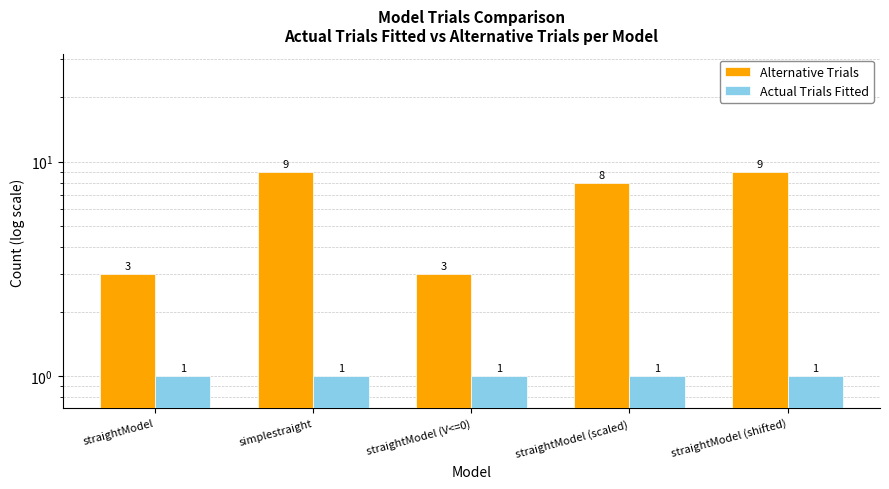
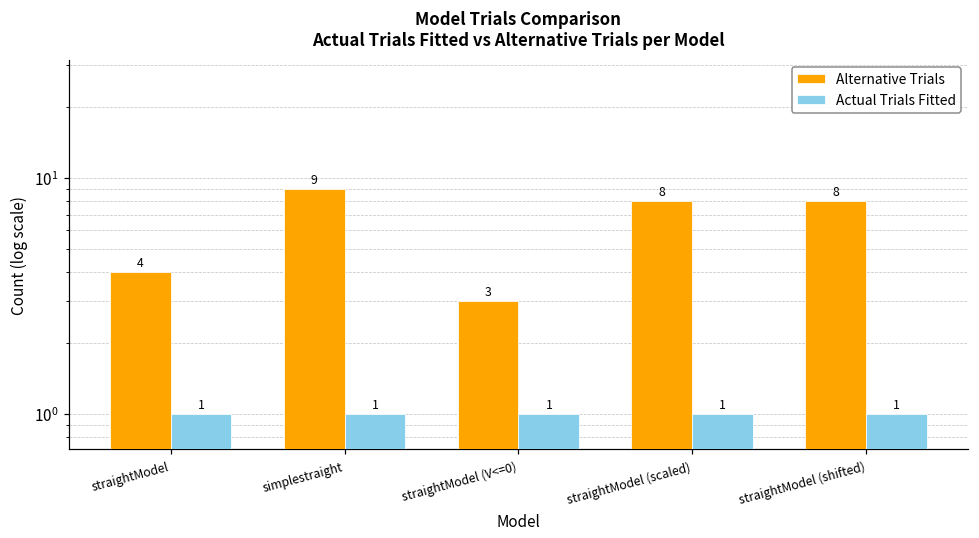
Alternative Trials, straightModel: 3 -> 4
Alternative Trials, straightModel (shifted): 9 -> 8
